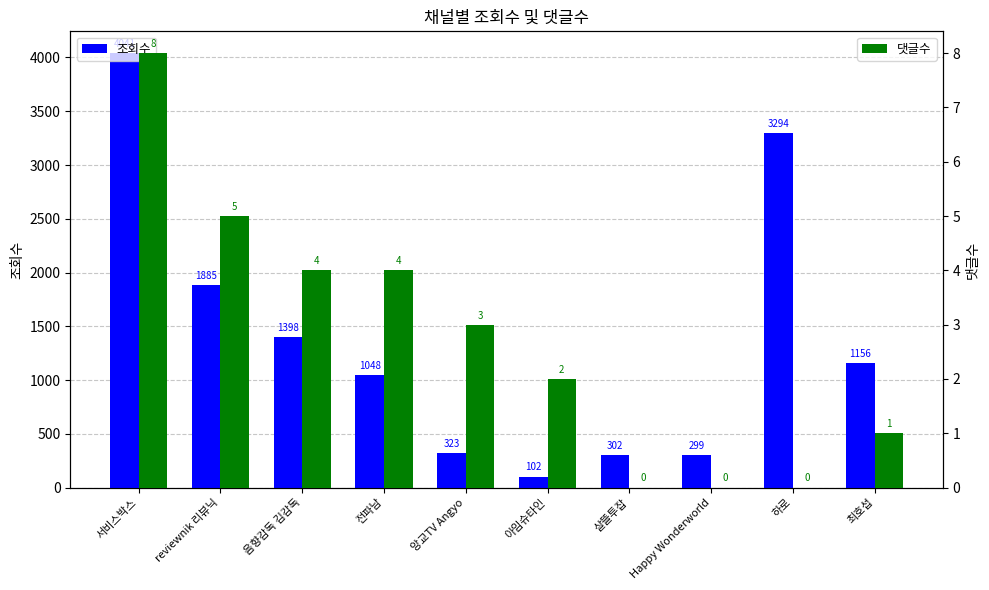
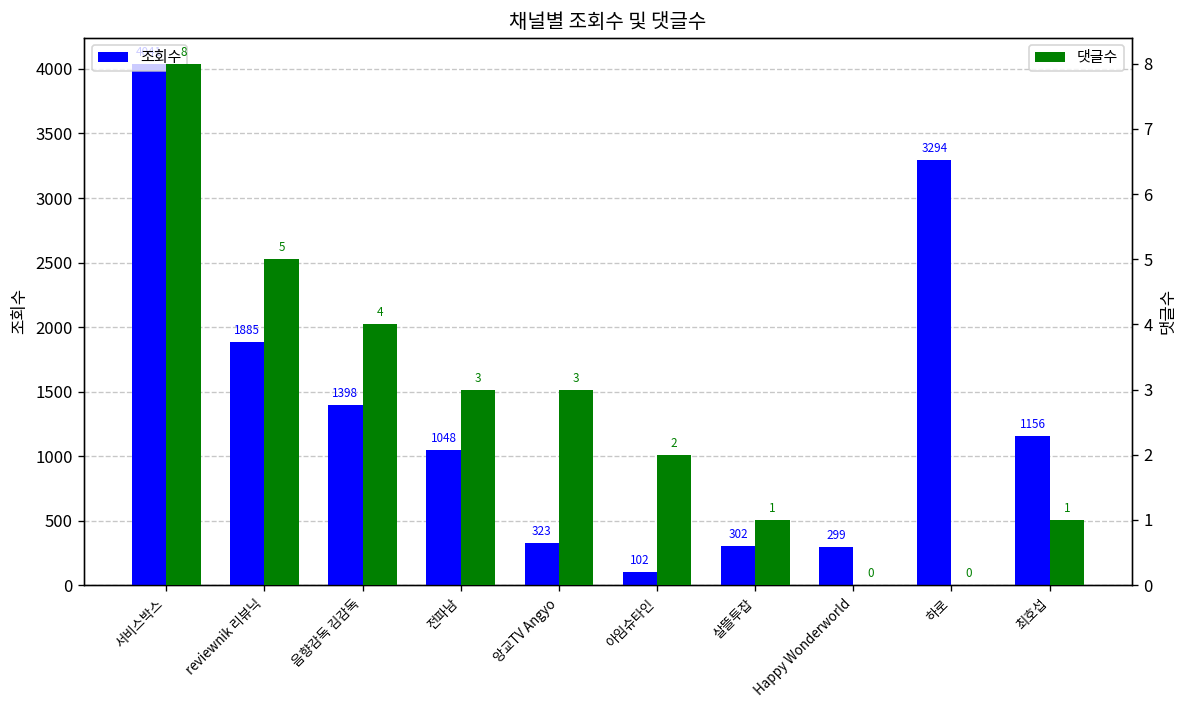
댓글수, 전파남: 4 -> 3
댓글수, 살뜰투잡: 0 -> 1
